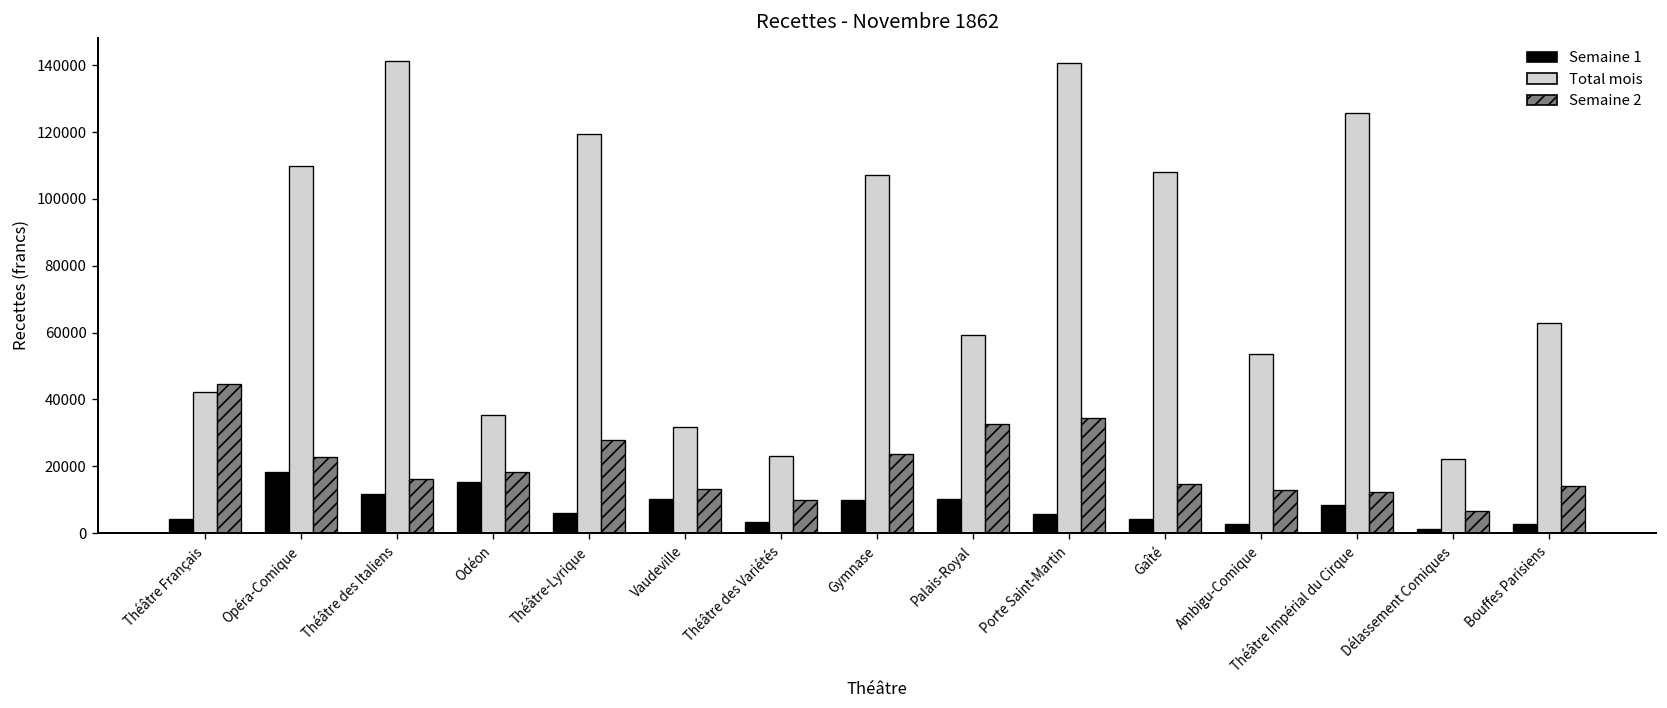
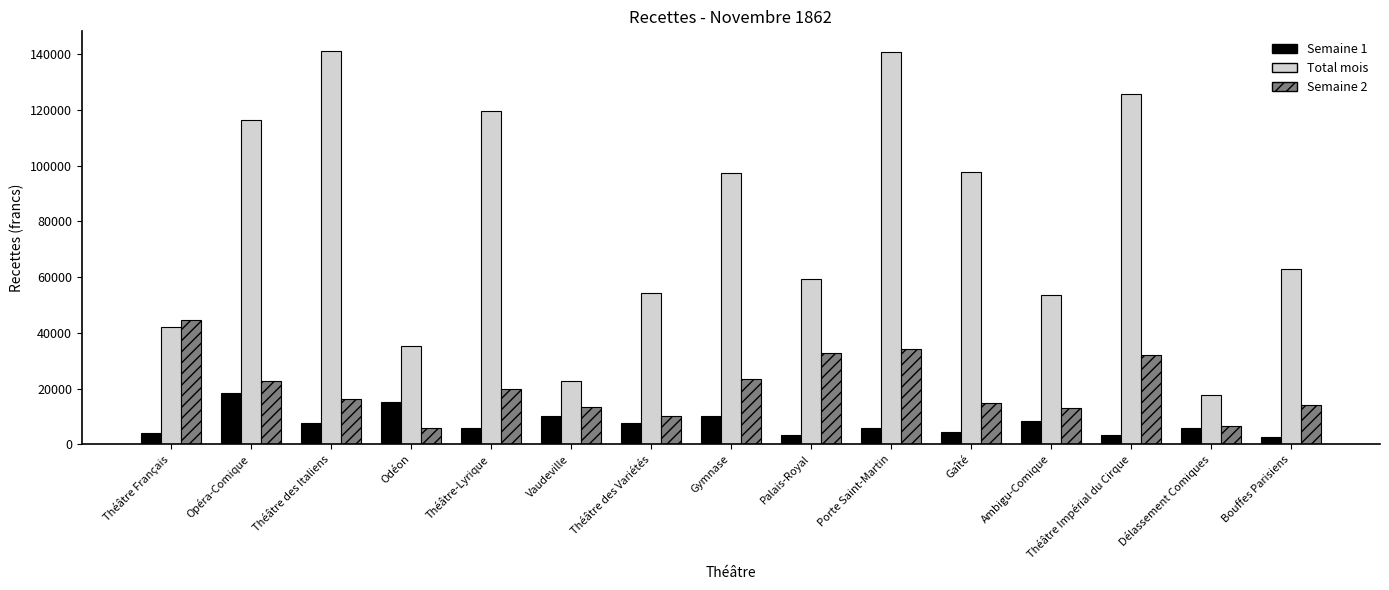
Total mois, Opéra-Comique: 110000 -> 116000
Semaine 1, Théâtre des Italiens: 12000 -> 8000
Semaine 2, Odéon: 18000 -> 6000
Semaine 2, Théâtre-Lyrique: 28000 -> 20000
Total mois, Vaudeville: 32000 -> 23000
Semaine 1, Théâtre des Variétés: 3000 -> 8000
Total mois, Théâtre des Variétés: 23000 -> 54000
Total mois, Gymnase: 107000 -> 97000
Semaine 1, Palais-Royal: 10000 -> 4000
Total mois, Gaîté: 108000 -> 98000
Semaine 1, Ambigu-Comique: 3000 -> 8000
Semaine 1, Théâtre Impérial du Cirque: 8000 -> 3000
Semaine 2, Théâtre Impérial du Cirque: 12000 -> 32000
Semaine 1, Délassement Comiques: 1000 -> 6000
Total mois, Délassement Comiques: 22000 -> 18000
